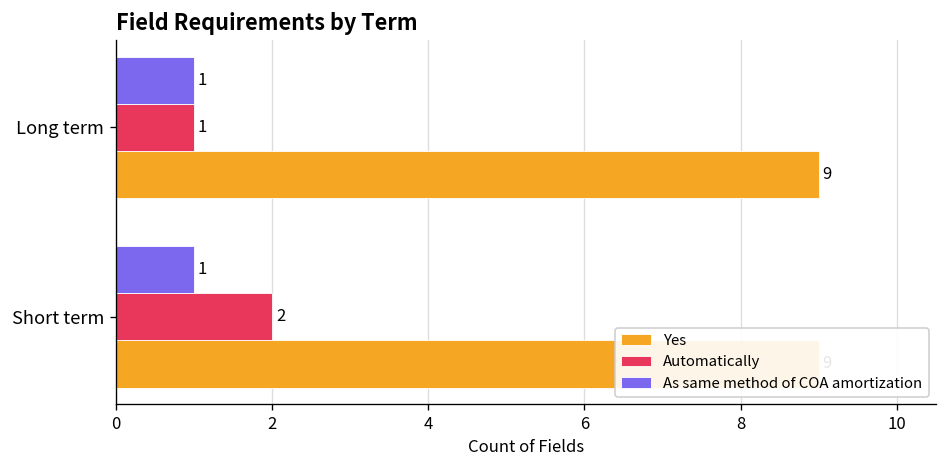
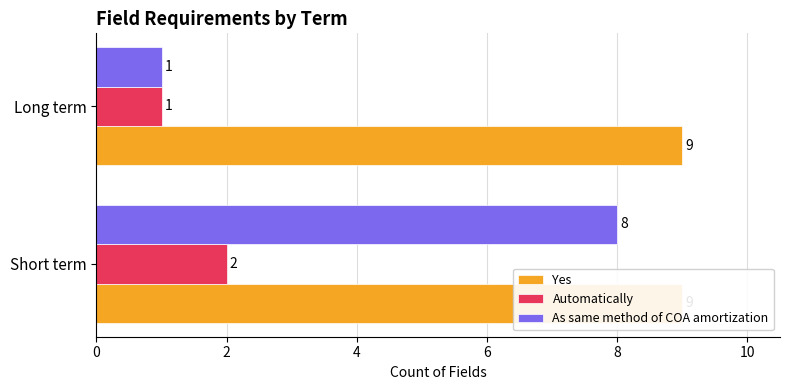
As same method of COA amortization, Short term: 1 -> 8
